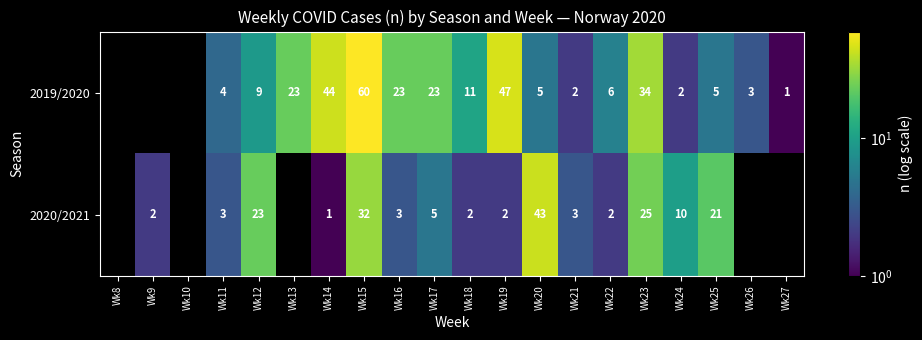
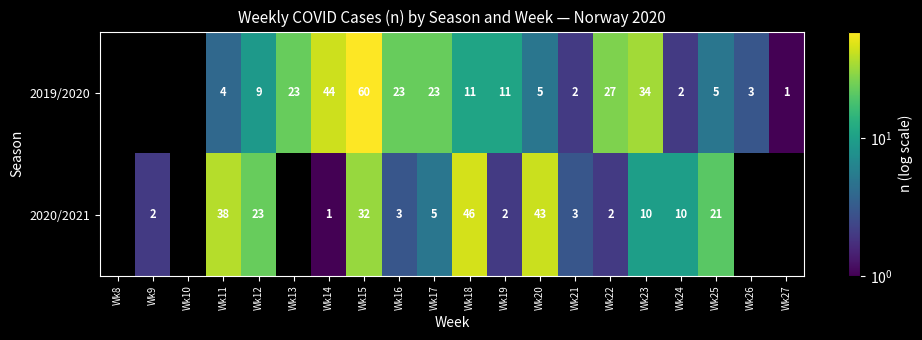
2019/2020, Wk19: 47 -> 11
2019/2020, Wk22: 6 -> 27
2020/2021, Wk11: 3 -> 38
2020/2021, Wk18: 2 -> 46
2020/2021, Wk23: 25 -> 10
